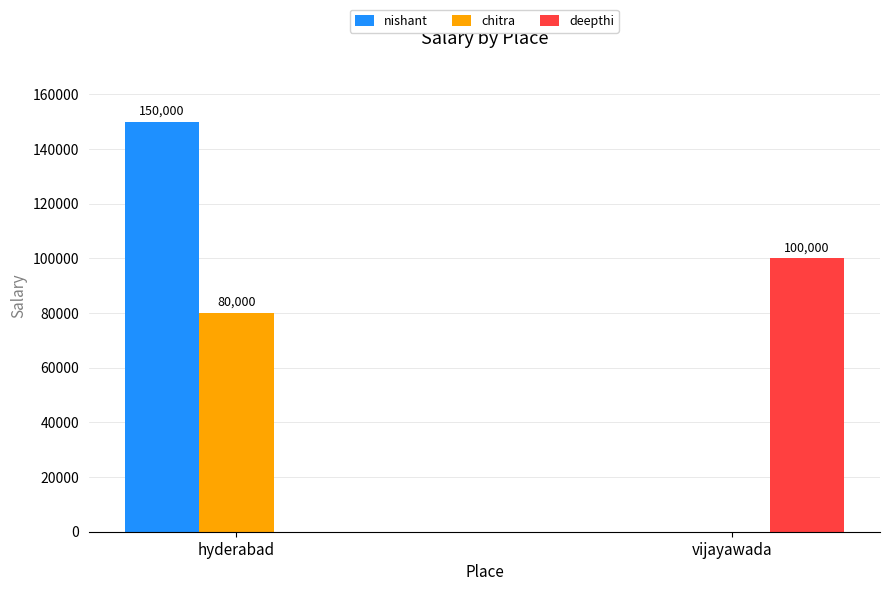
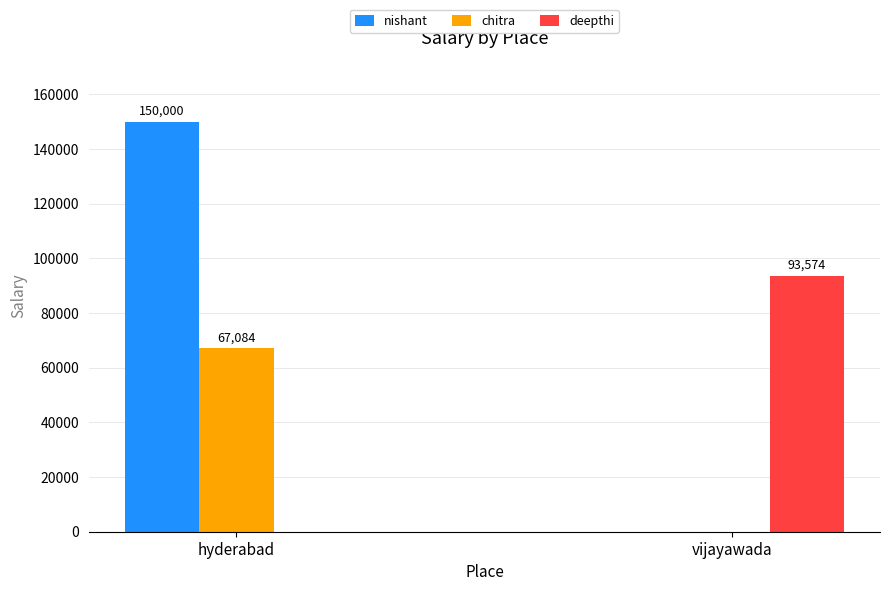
chitra, hyderabad: 80,000 -> 67,084
deepthi, vijayawada: 100,000 -> 93,574
